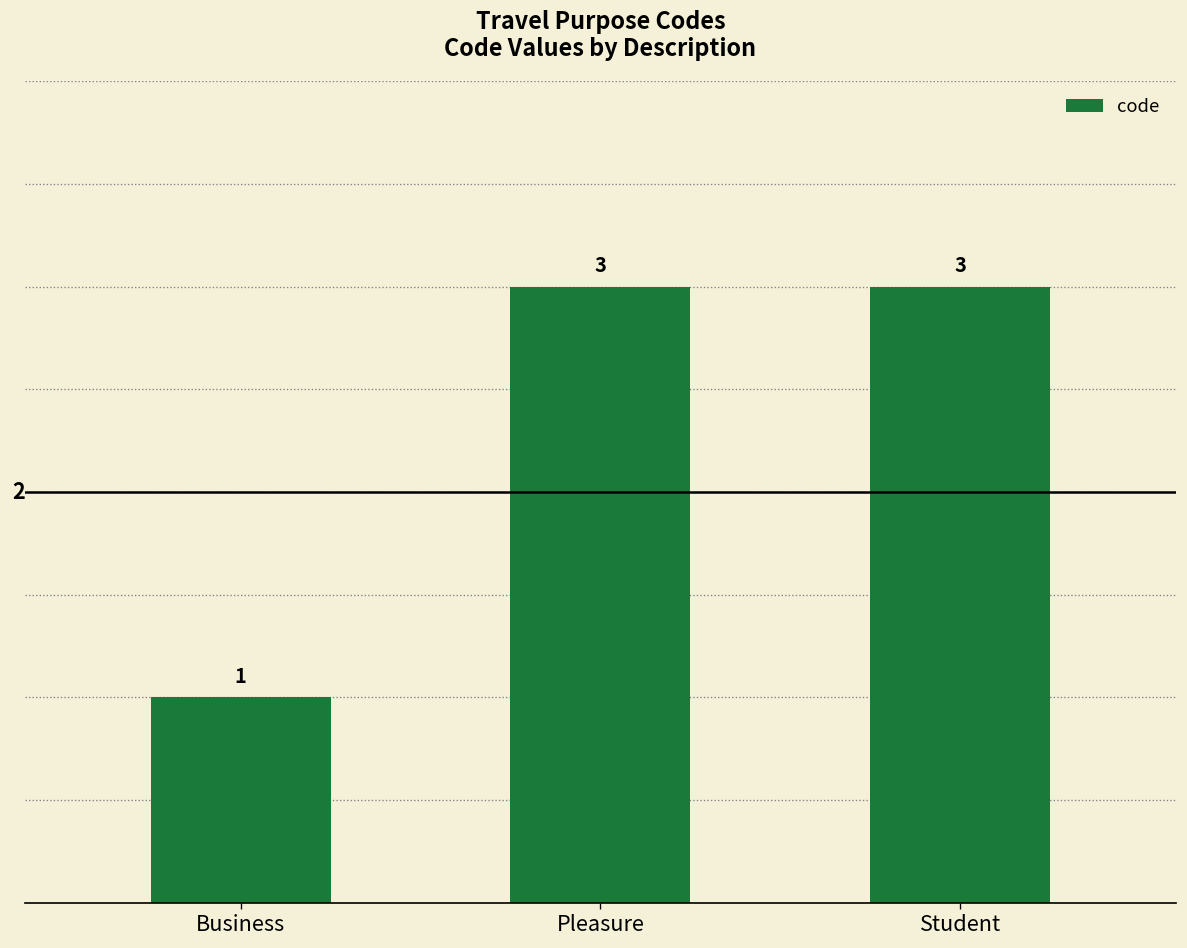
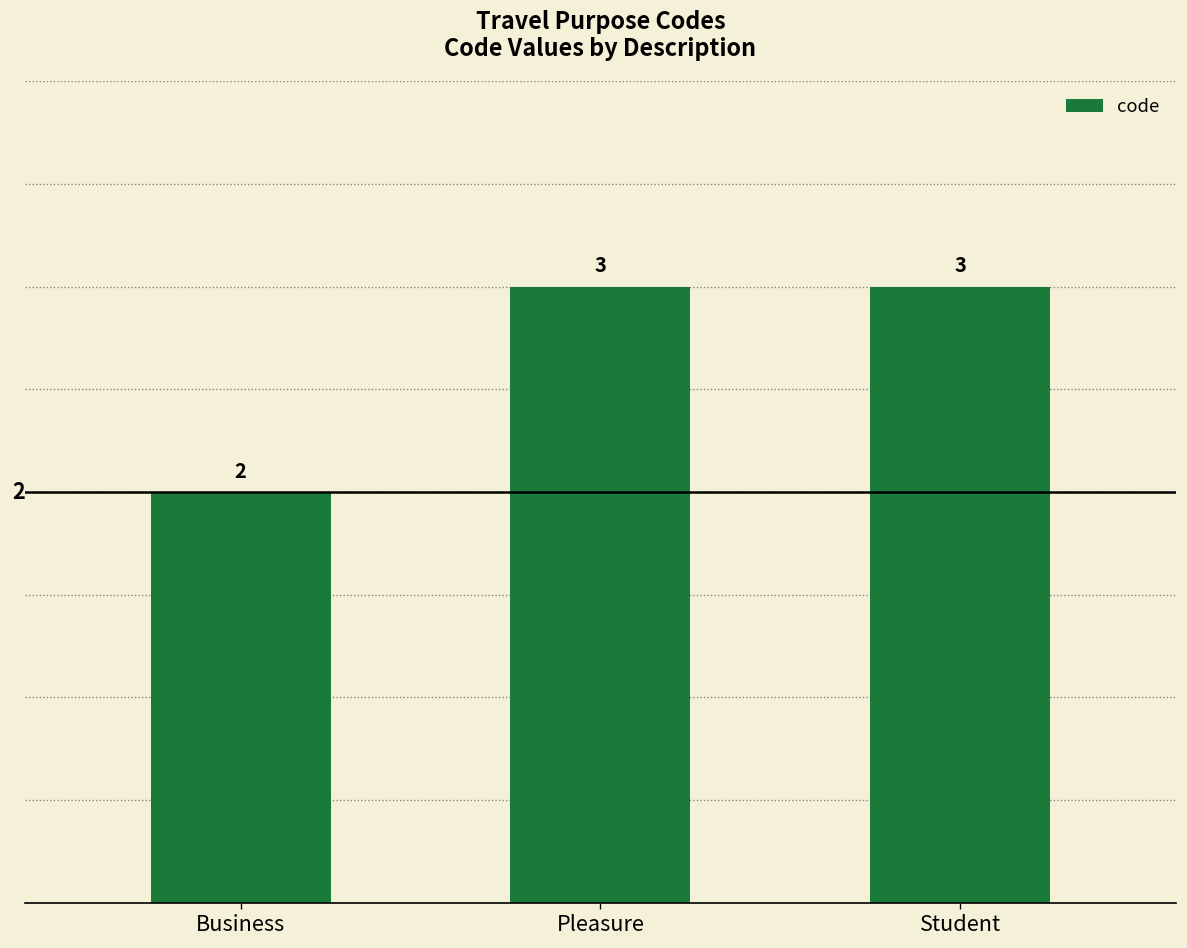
Business: 1 -> 2
